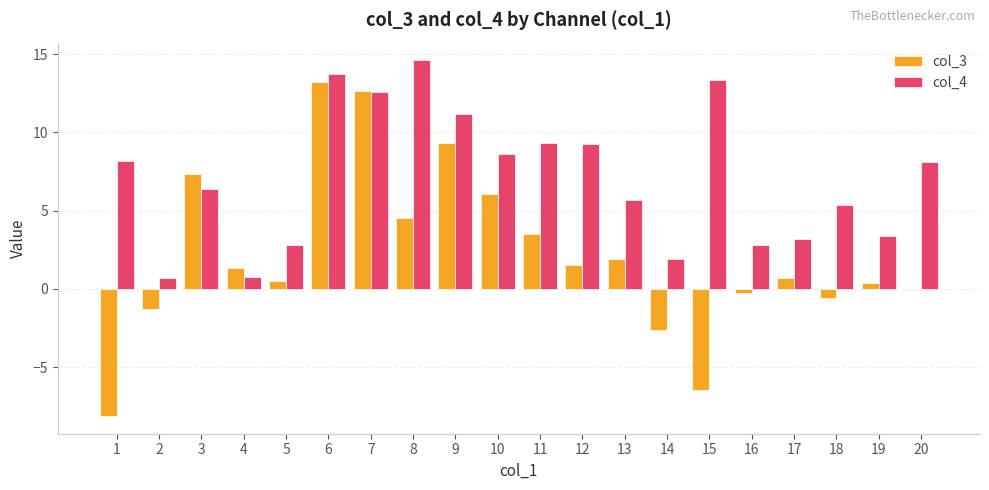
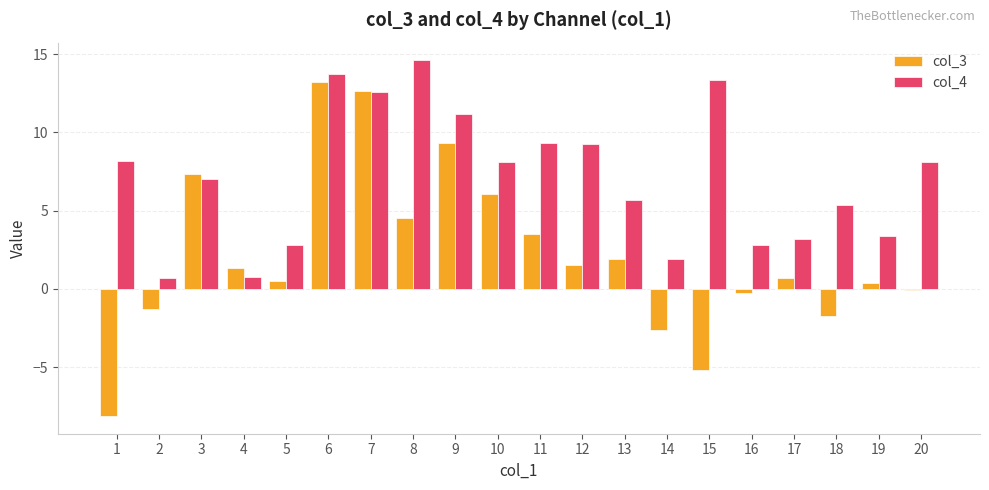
col_4, 3: 6.4 -> 7.0
col_4, 10: 8.6 -> 8.1
col_3, 15: -6.4 -> -5.2
col_3, 18: -0.6 -> -1.7
